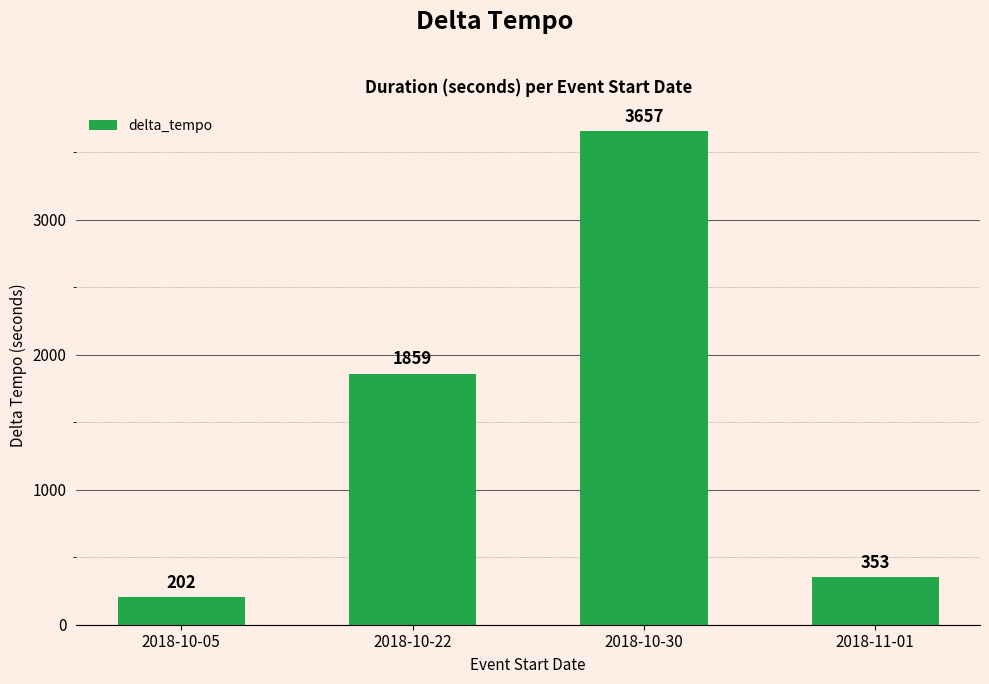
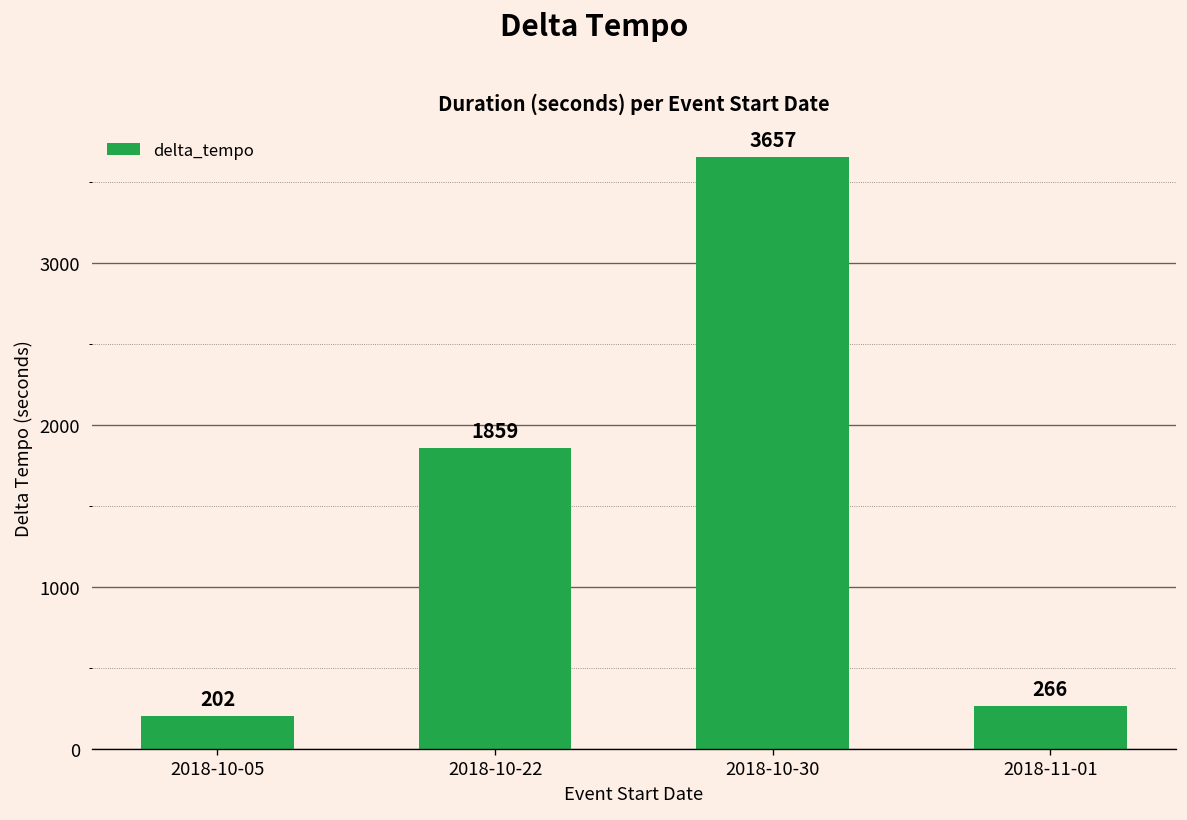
2018-11-01: 353 -> 266
